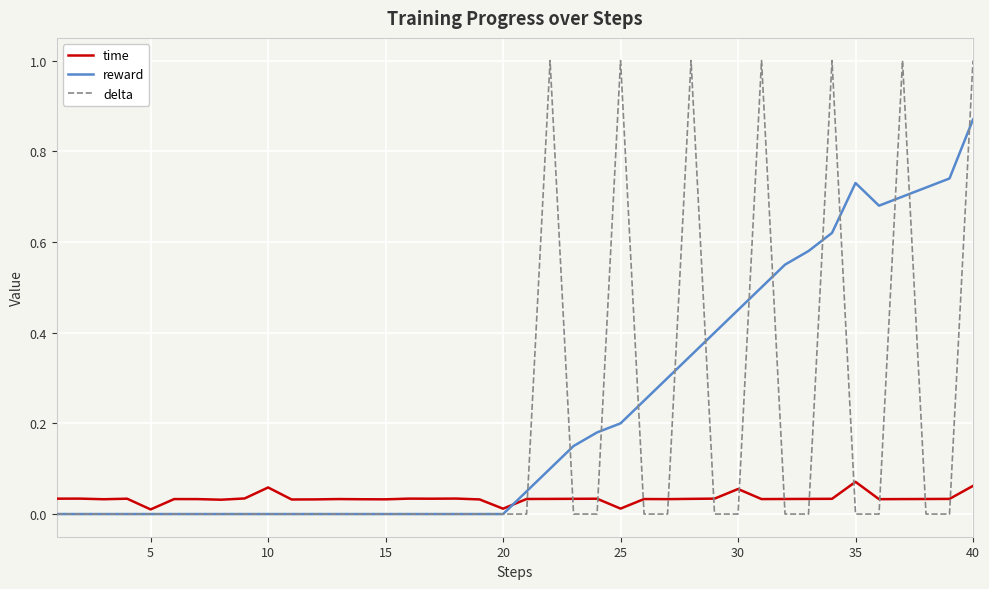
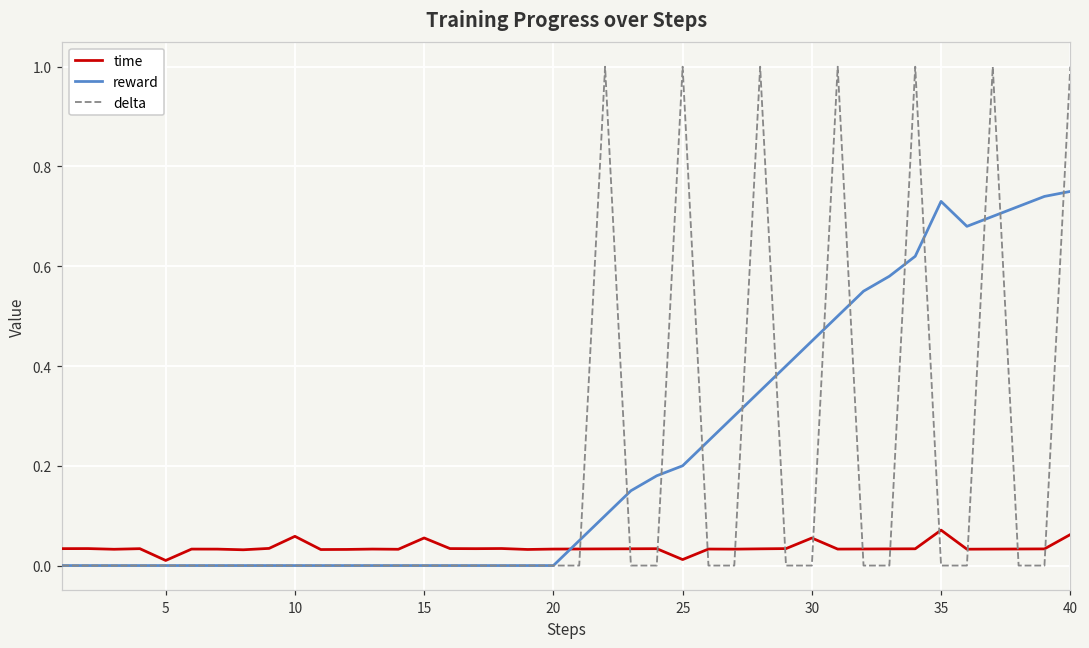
time, 15: 0.03 -> 0.06
time, 20: 0.01 -> 0.03
reward, 40: 0.87 -> 0.75
